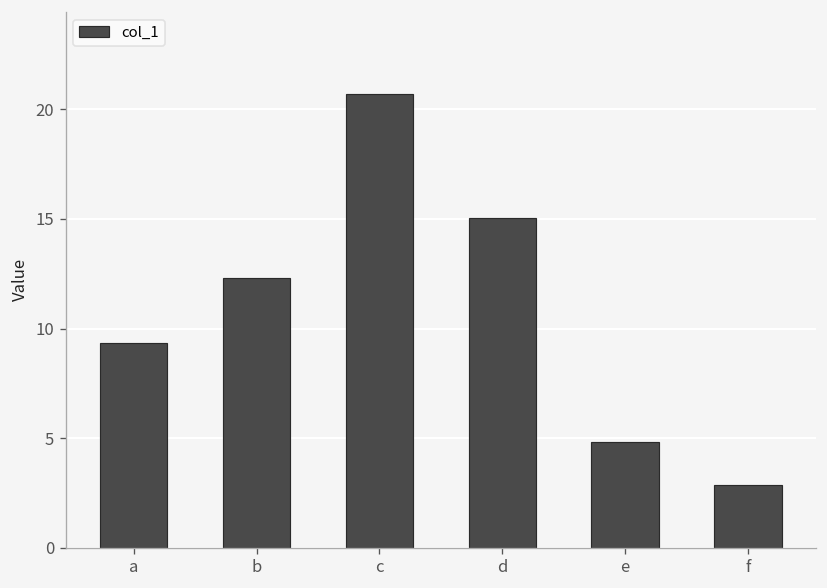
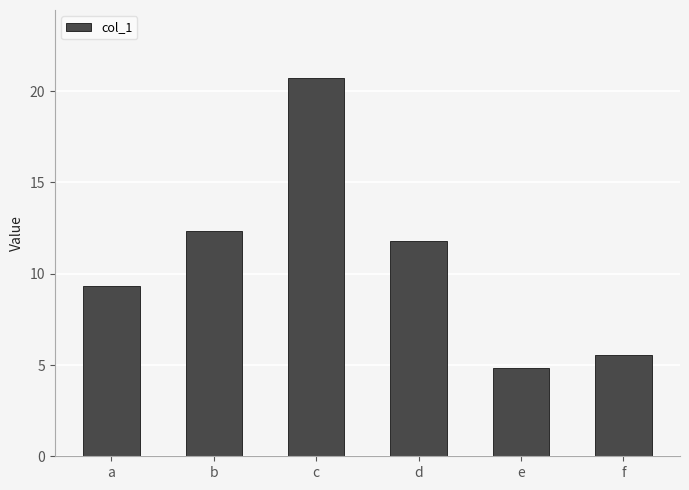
d: 15.1 -> 11.8
f: 2.8 -> 5.5
